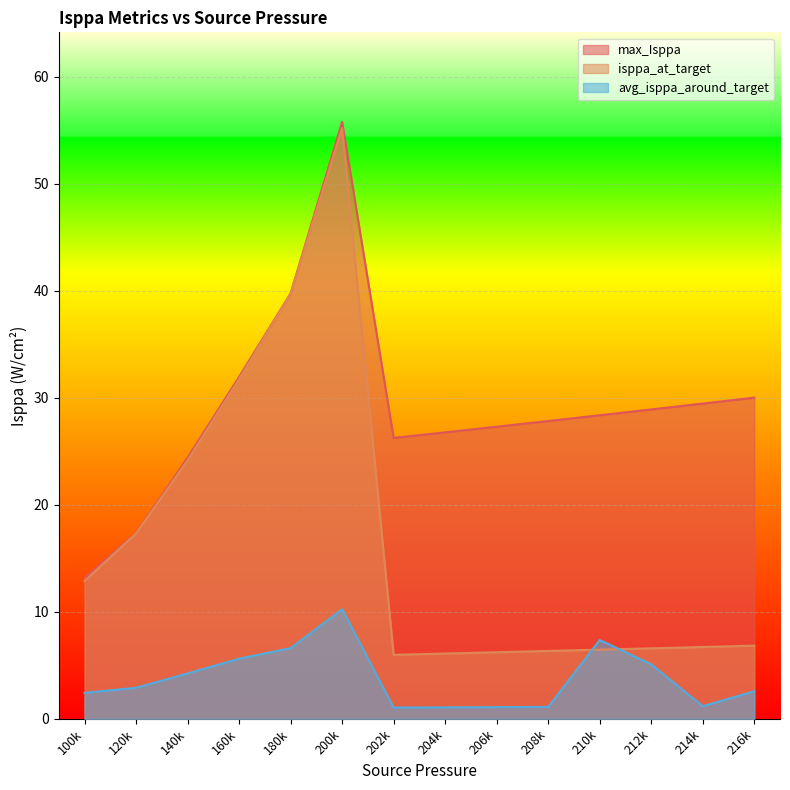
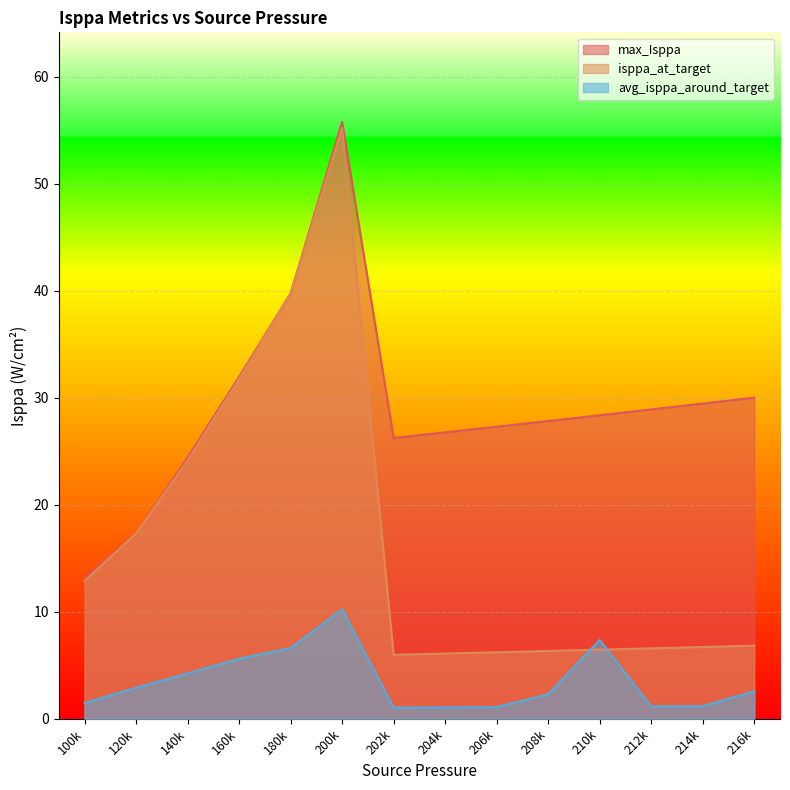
avg_isppa_around_target, 100k: 2.4 -> 1.5
avg_isppa_around_target, 208k: 1.1 -> 2.3
avg_isppa_around_target, 212k: 5.1 -> 1.2
